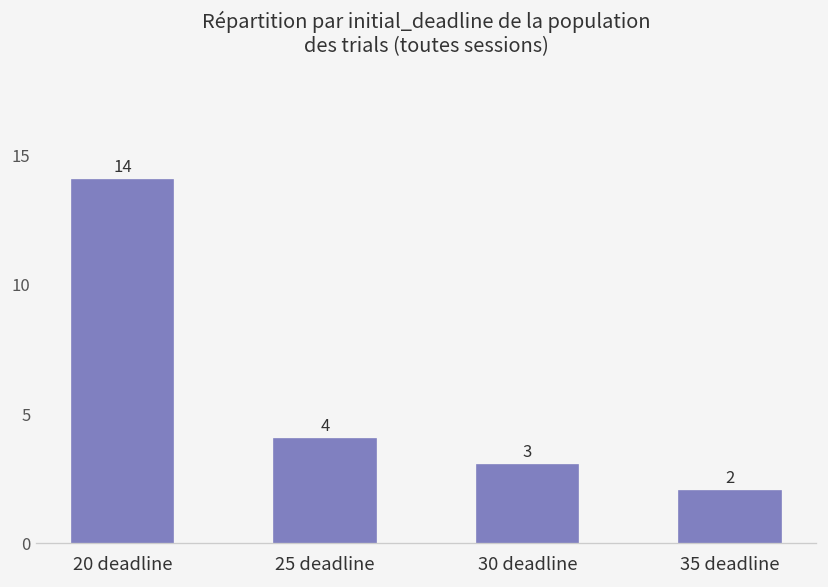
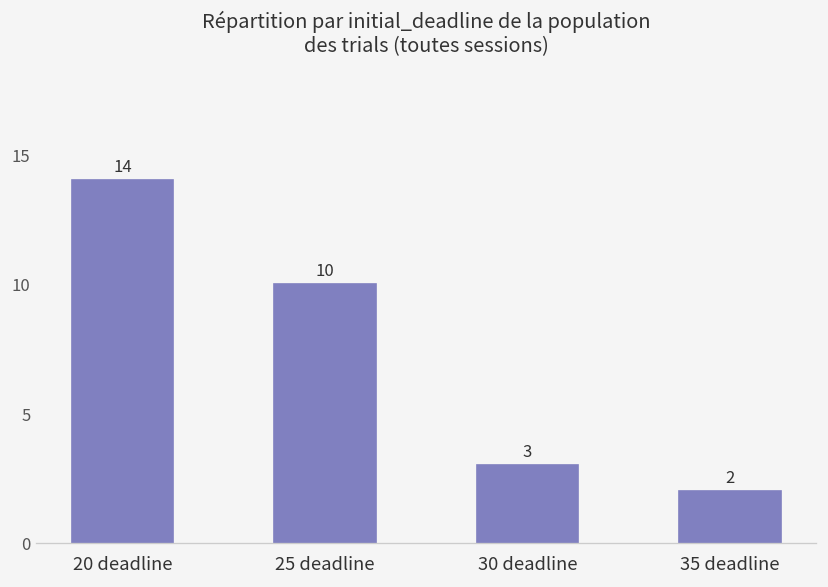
25 deadline: 4 -> 10
